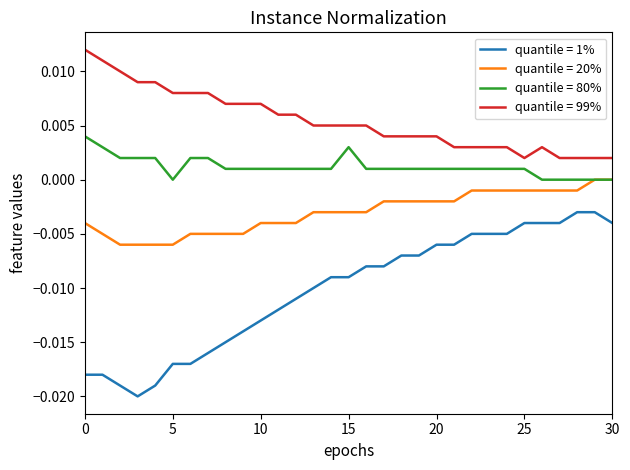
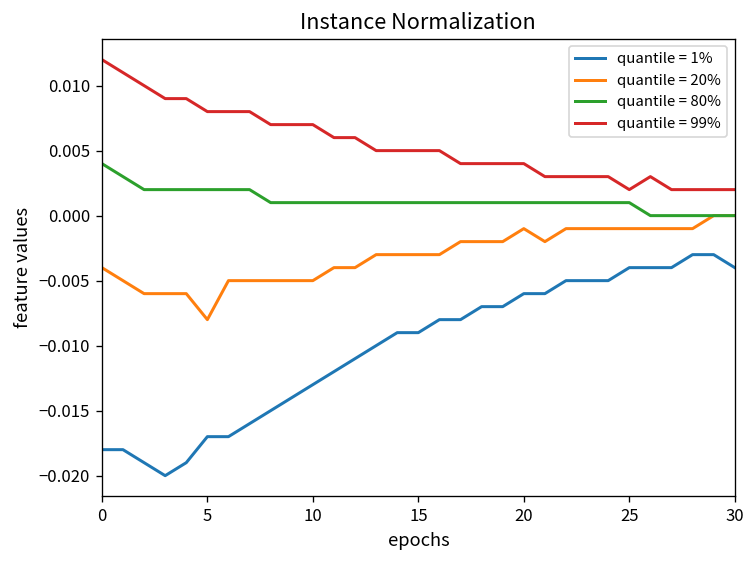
quantile = 20%, 5: -0.006 -> -0.008
quantile = 80%, 5: 0.000 -> 0.002
quantile = 20%, 10: -0.004 -> -0.005
quantile = 80%, 15: 0.003 -> 0.001
quantile = 20%, 20: -0.002 -> -0.001
